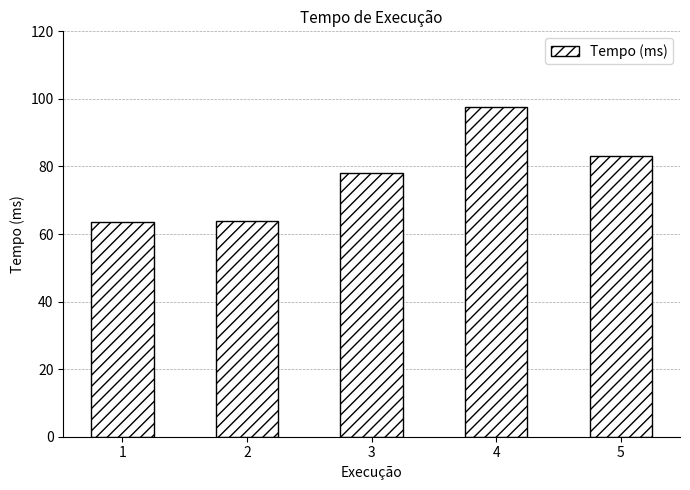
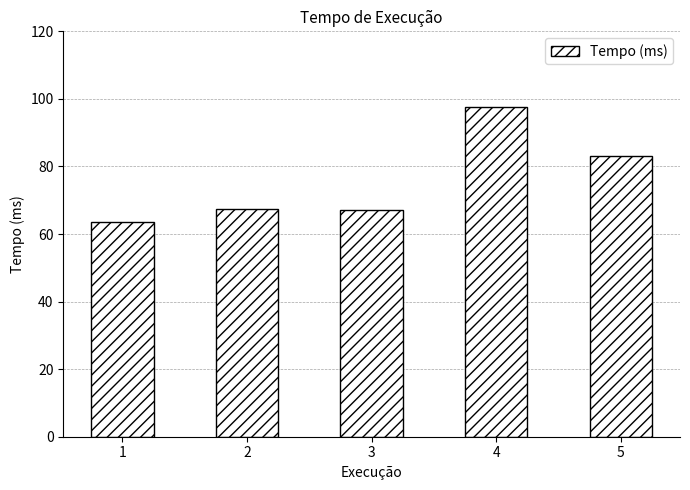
2: 64 -> 67
3: 78 -> 67
